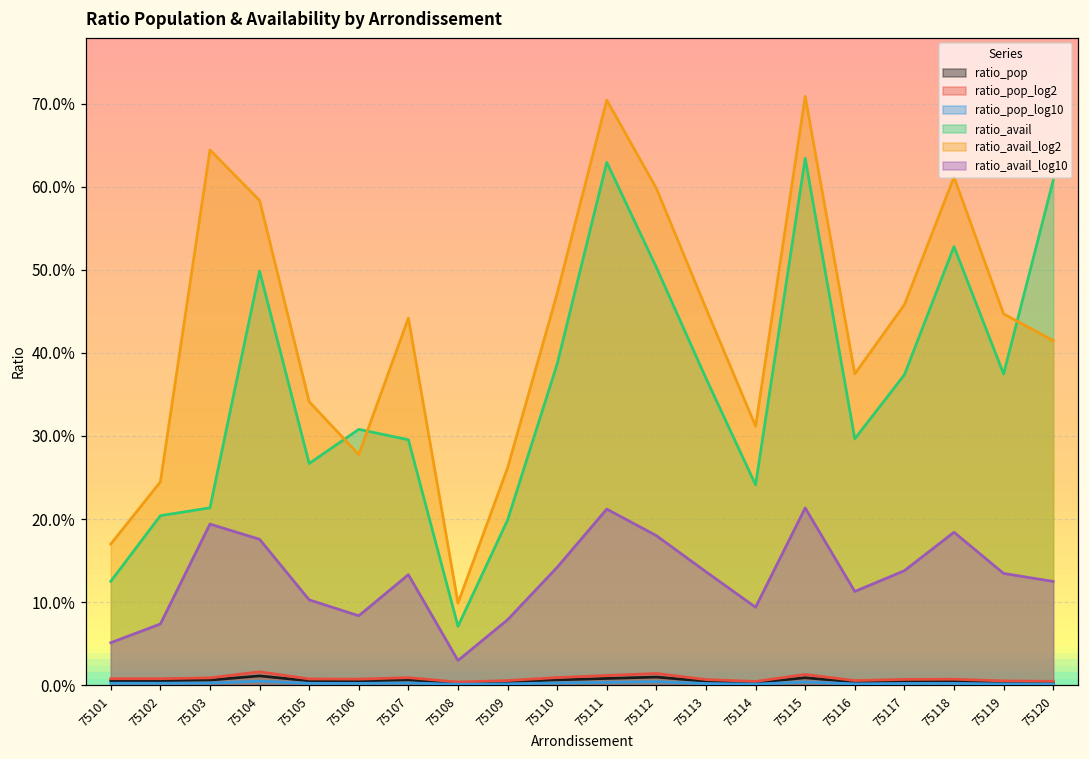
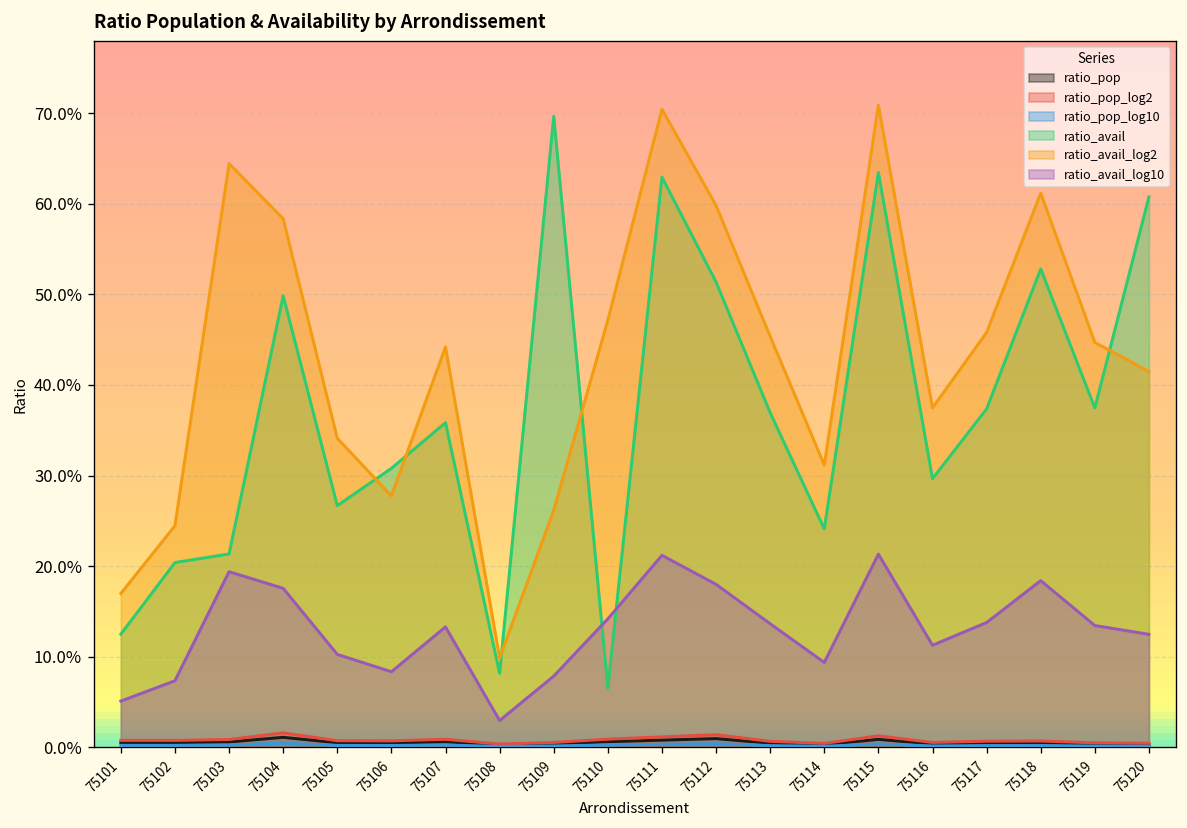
ratio_avail, 75107: 30% -> 36%
ratio_avail, 75108: 7% -> 8%
ratio_avail, 75109: 20% -> 70%
ratio_avail, 75110: 39% -> 7%
ratio_avail, 75112: 50% -> 51%
